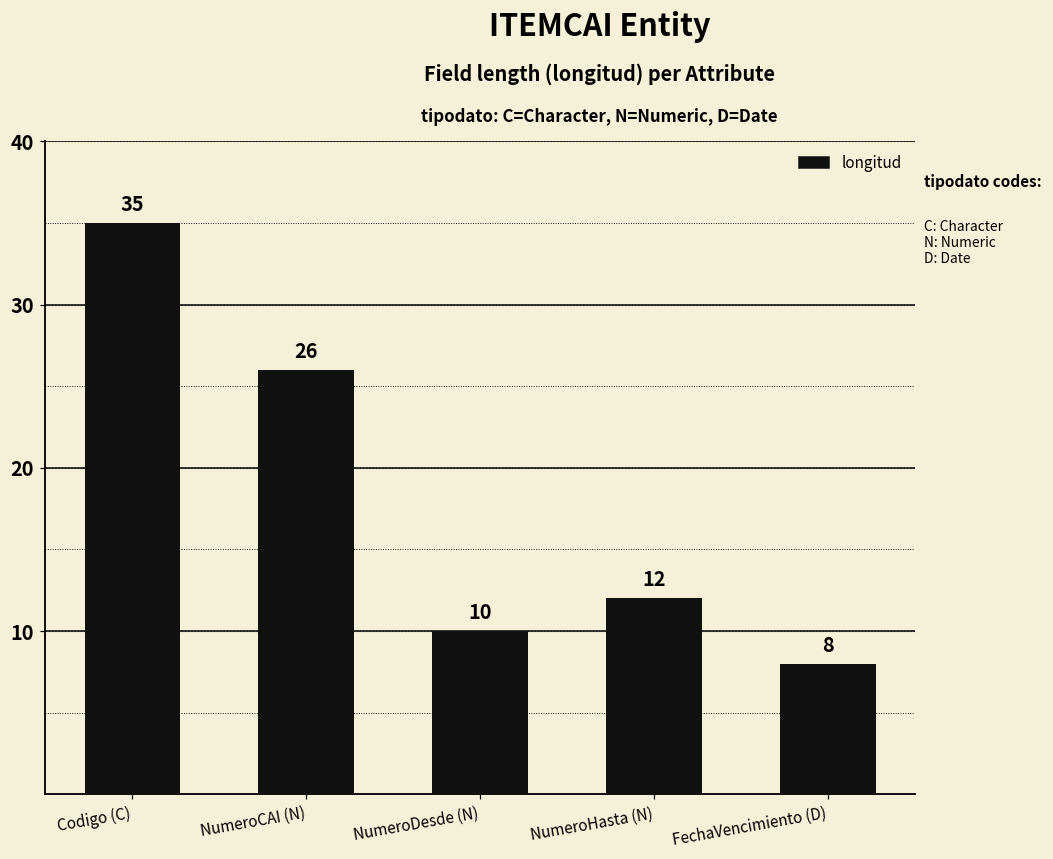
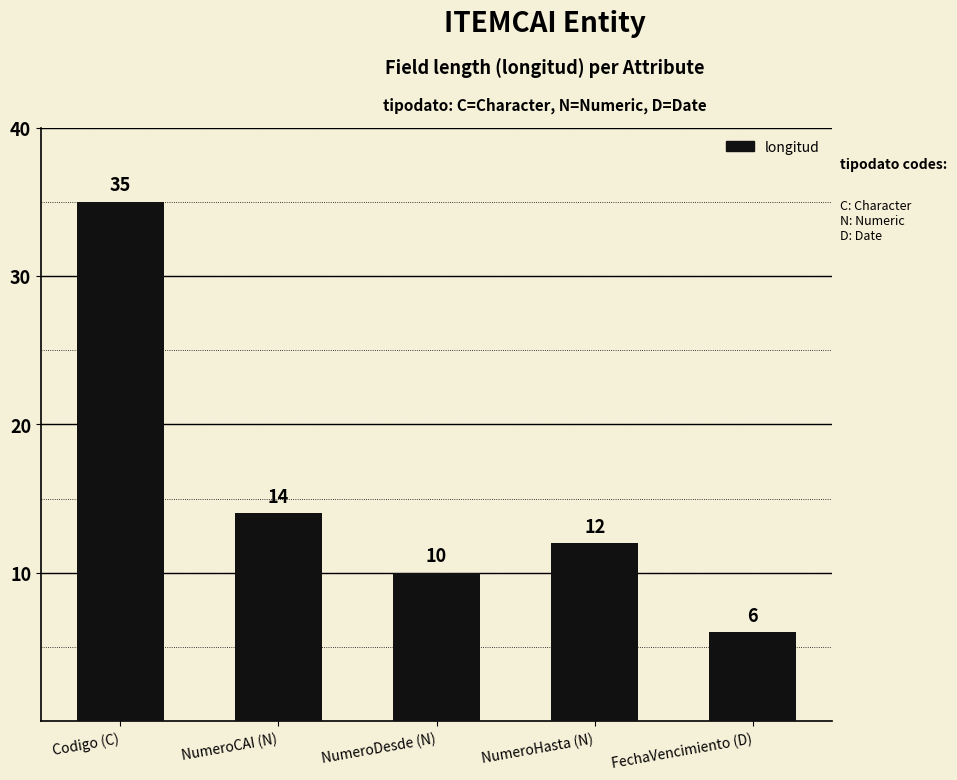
NumeroCAI (N): 26 -> 14
FechaVencimiento (D): 8 -> 6
